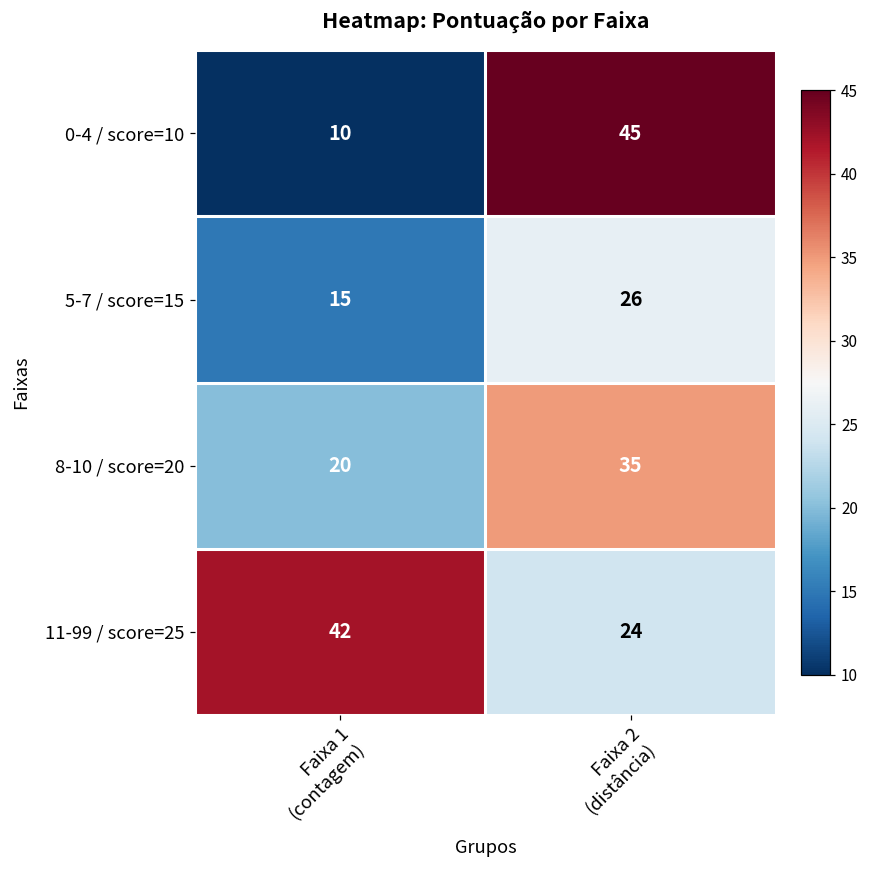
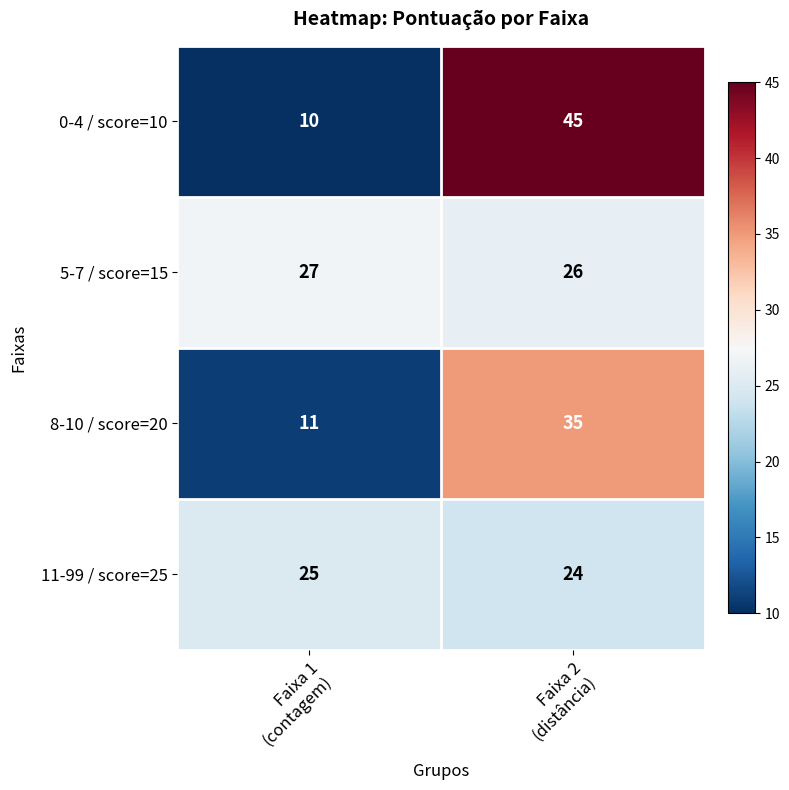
5-7 / score=15, Faixa 1 (contagem): 15 -> 27
8-10 / score=20, Faixa 1 (contagem): 20 -> 11
11-99 / score=25, Faixa 1 (contagem): 42 -> 25
